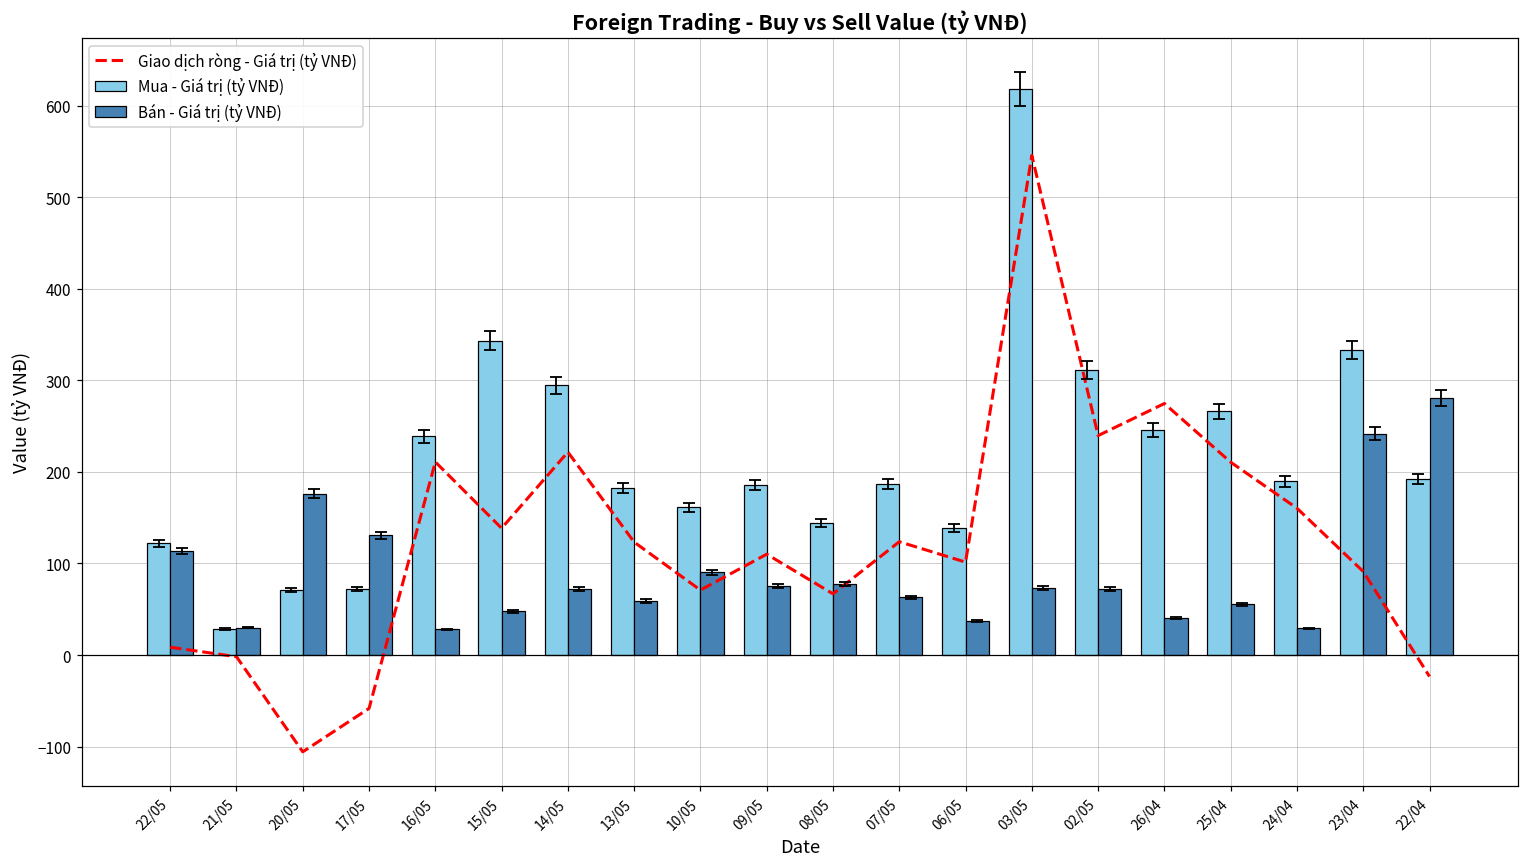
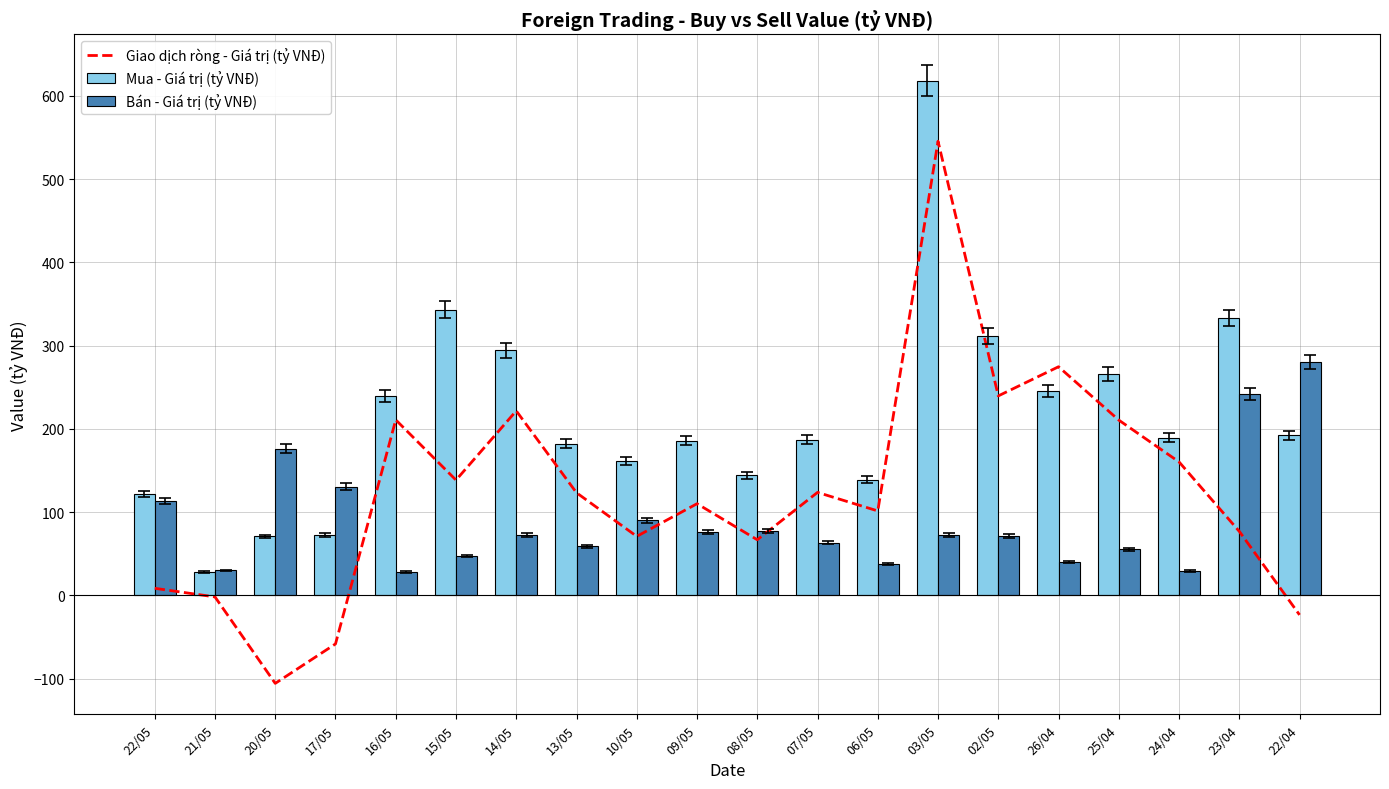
Giao dịch ròng - Giá trị (tỷ VNĐ), 23/04: 90 -> 80
